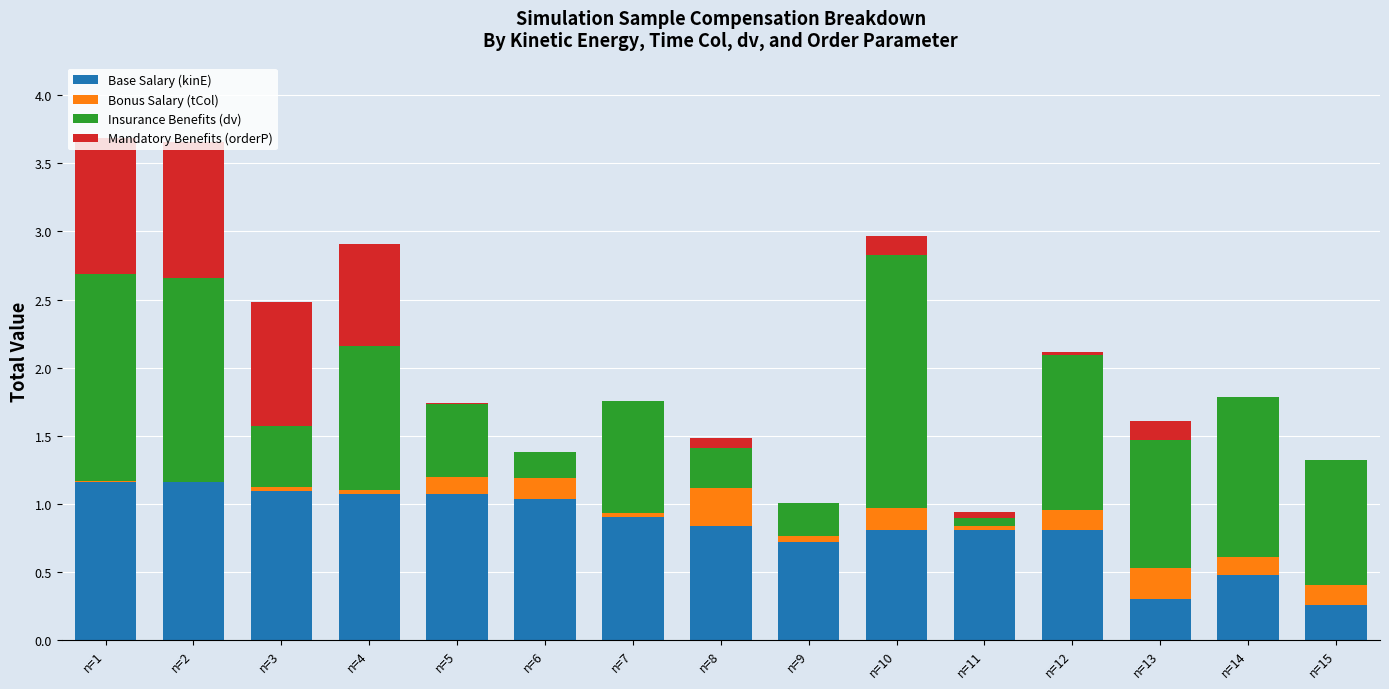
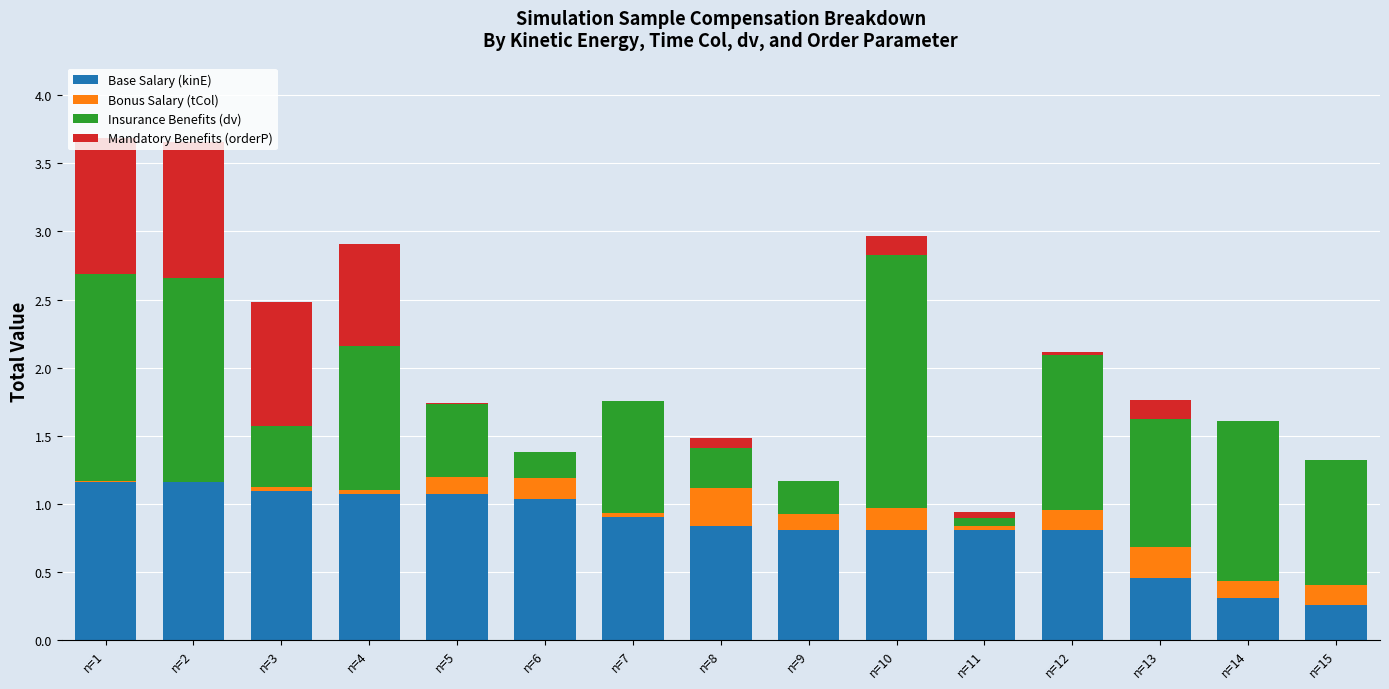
Base Salary (kinE), n=9: 0.72 -> 0.81
Bonus Salary (tCol), n=9: 0.05 -> 0.11
Base Salary (kinE), n=13: 0.30 -> 0.46
Base Salary (kinE), n=14: 0.47 -> 0.30
